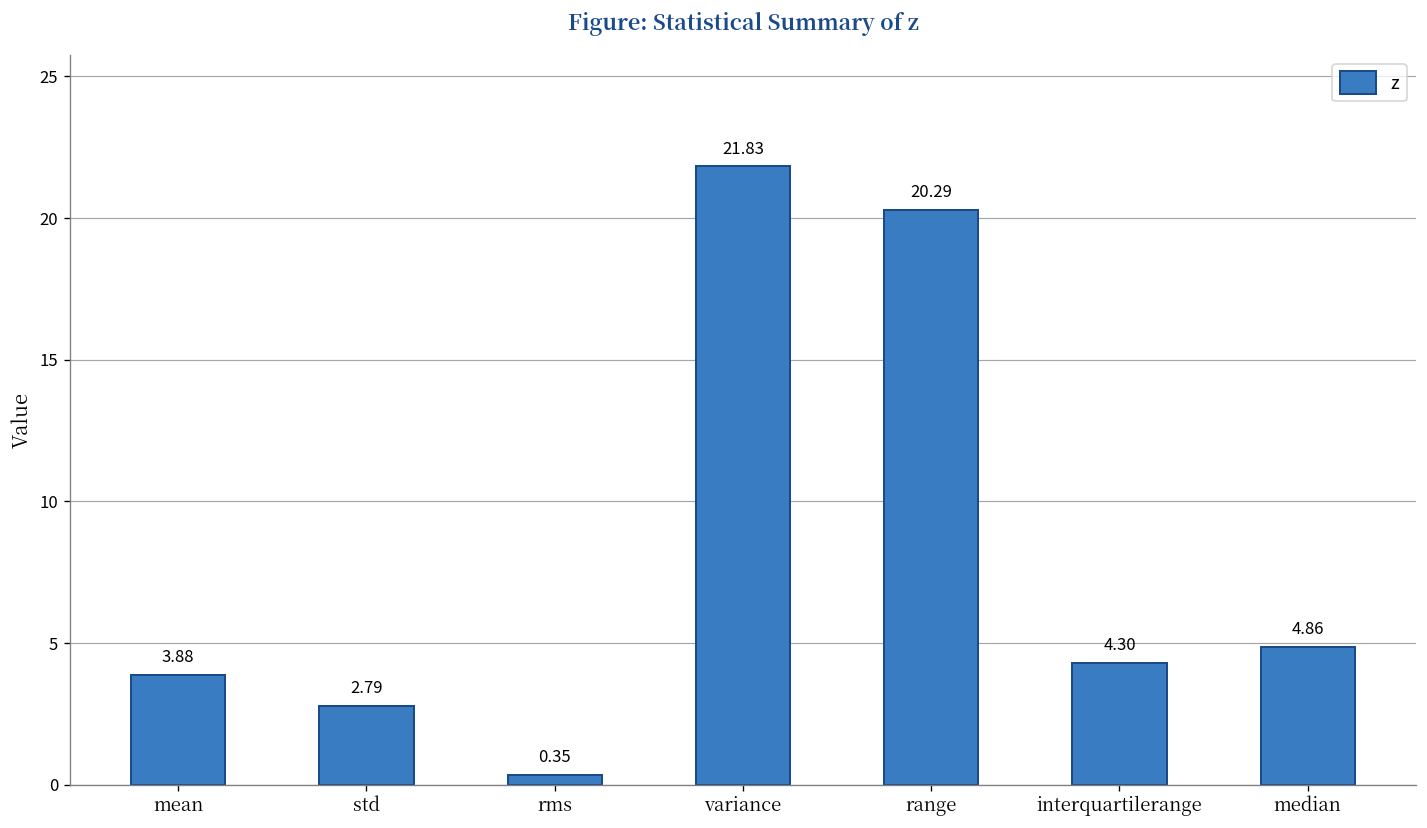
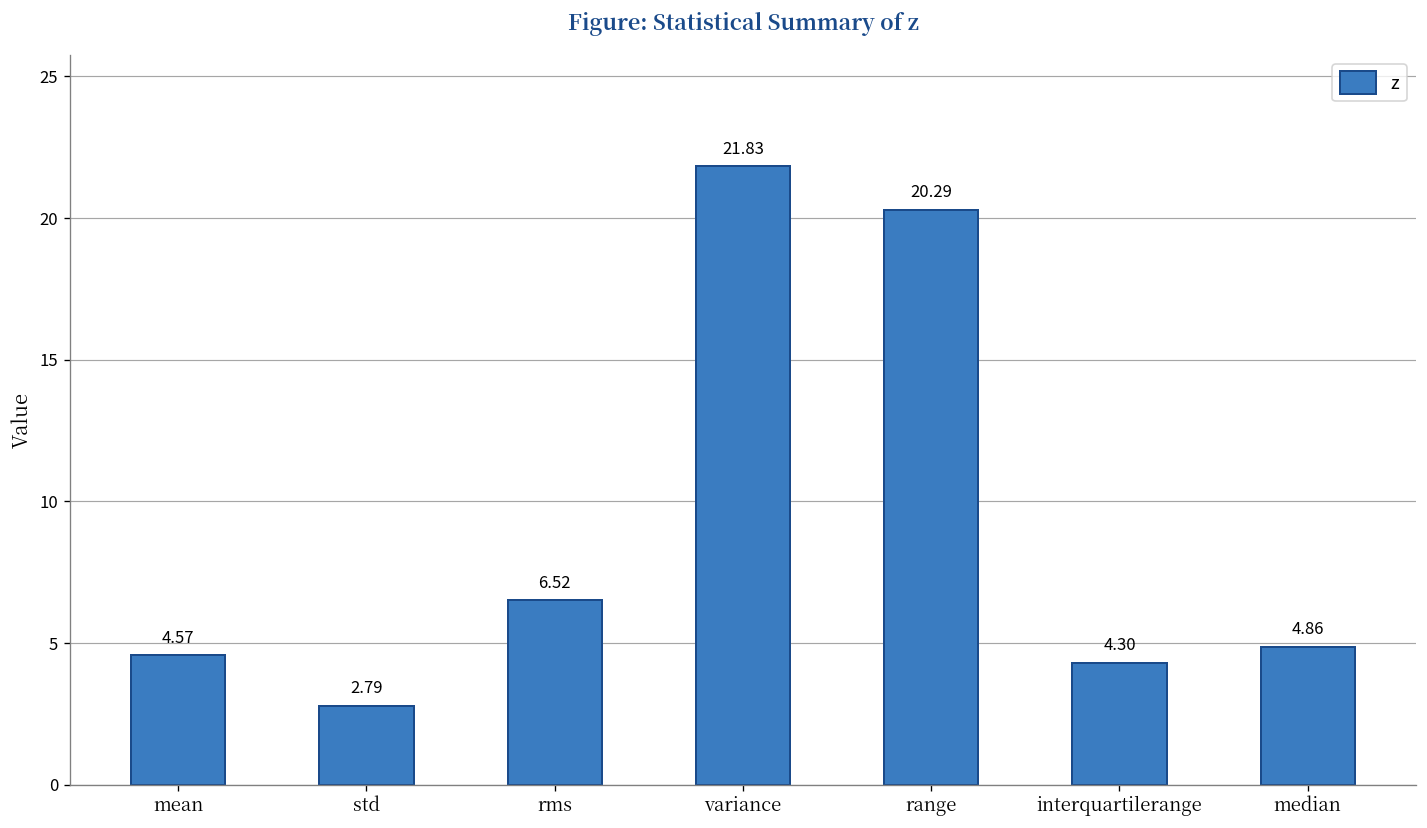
mean: 3.88 -> 4.57
rms: 0.35 -> 6.52
